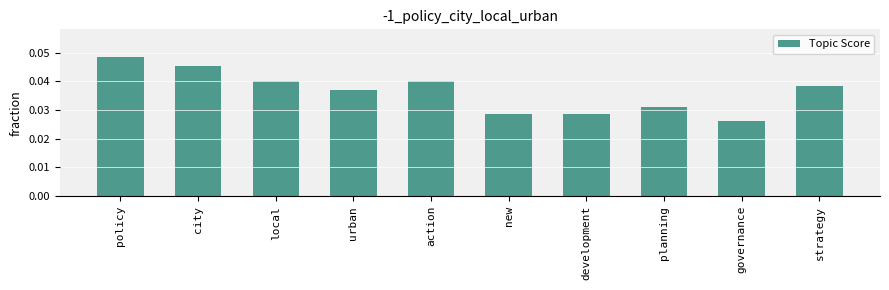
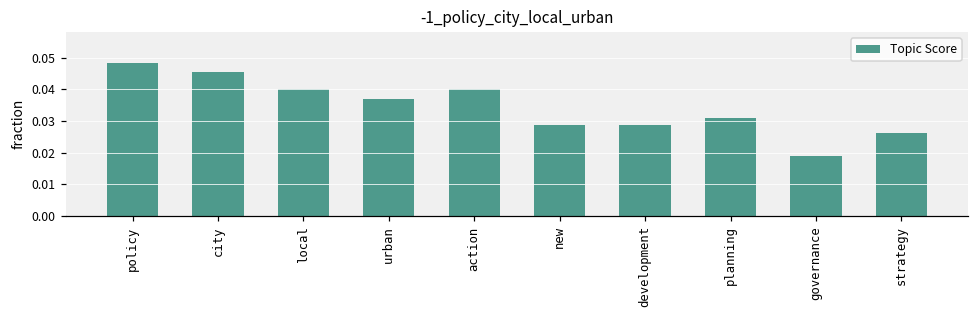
governance: 0.026 -> 0.019
strategy: 0.038 -> 0.026
